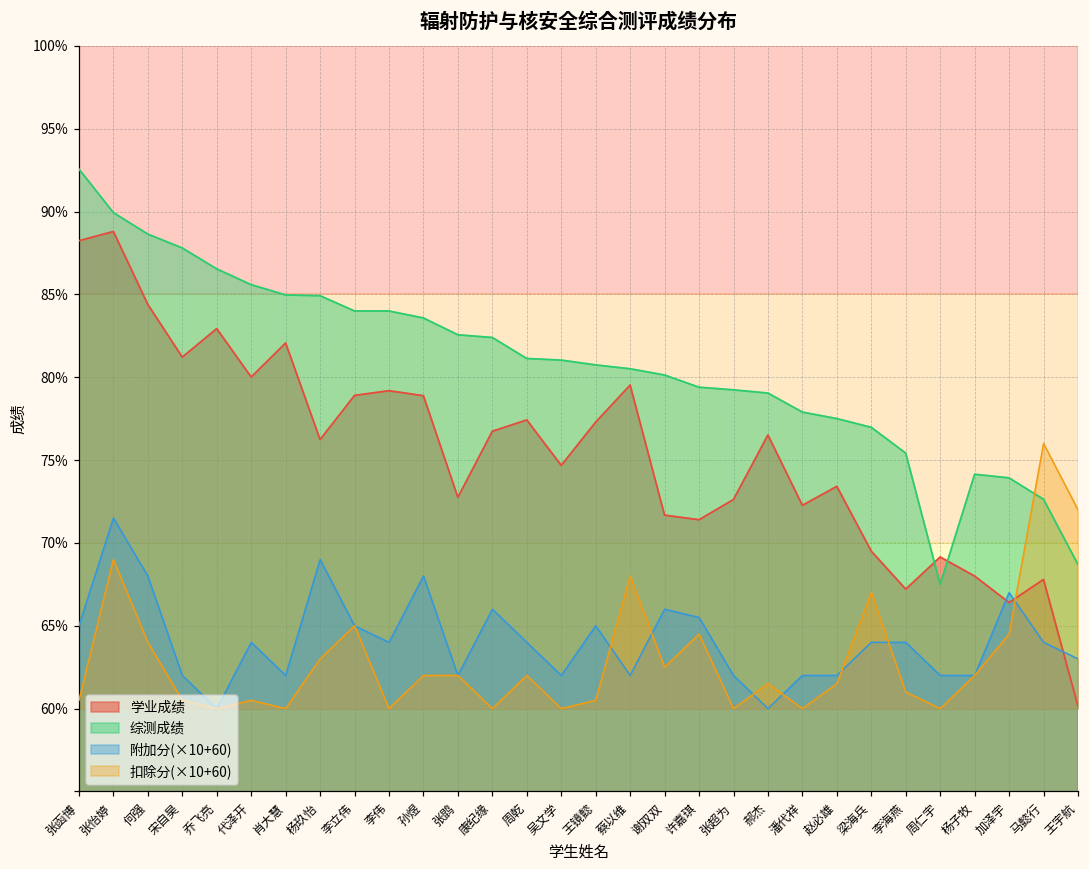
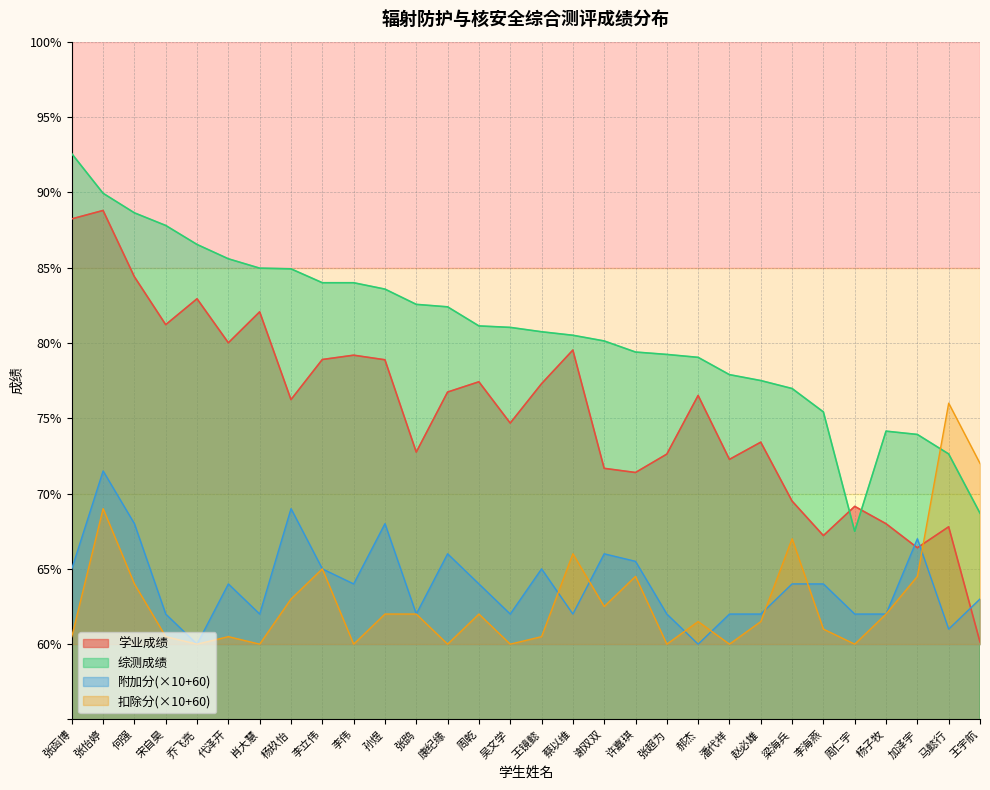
扣除分(×10+60), 蔡以维: 68.0% -> 66.0%
附加分(×10+60), 马懿行: 64.0% -> 61.0%
